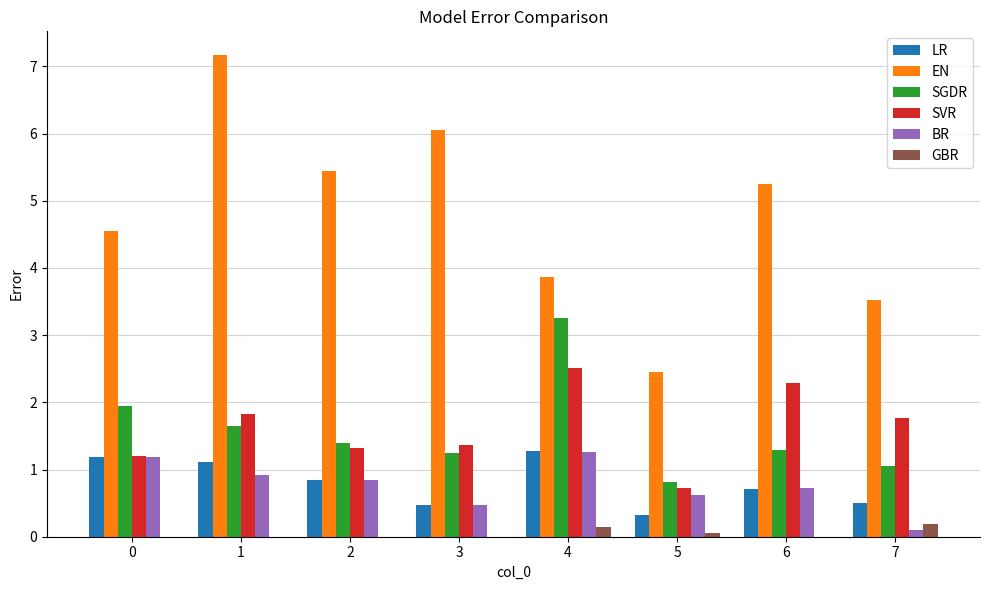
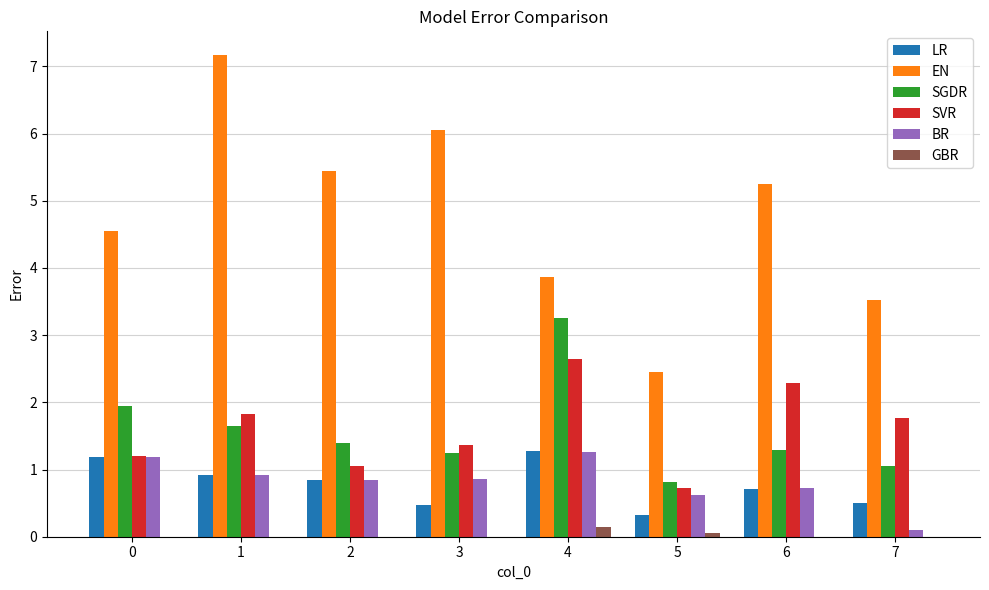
LR, 1: 1.1 -> 0.9
SVR, 2: 1.3 -> 1.1
BR, 3: 0.5 -> 0.9
SVR, 4: 2.5 -> 2.6
GBR, 7: 0.2 -> 0.0
